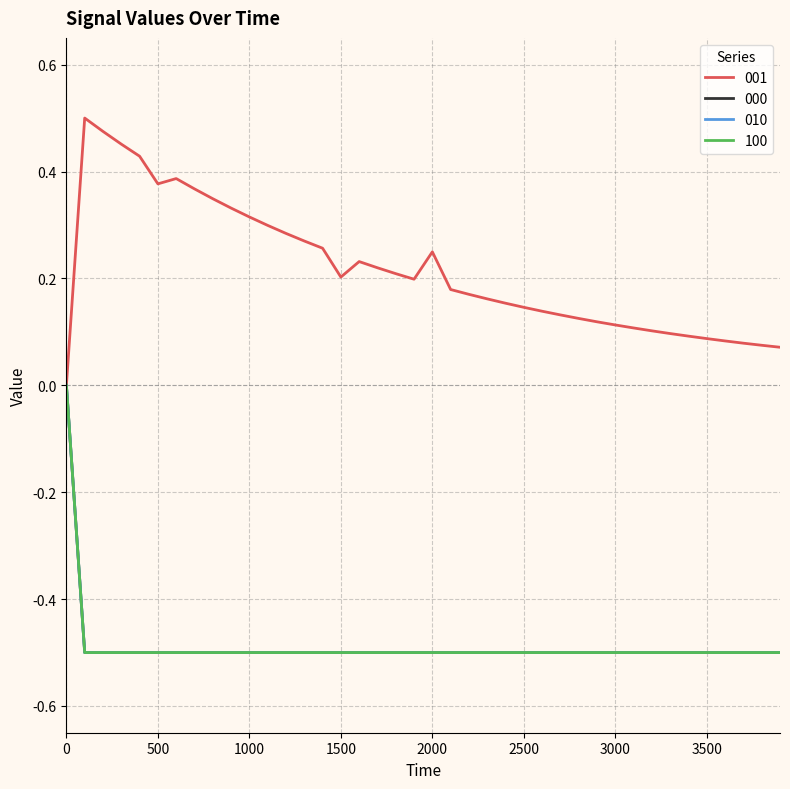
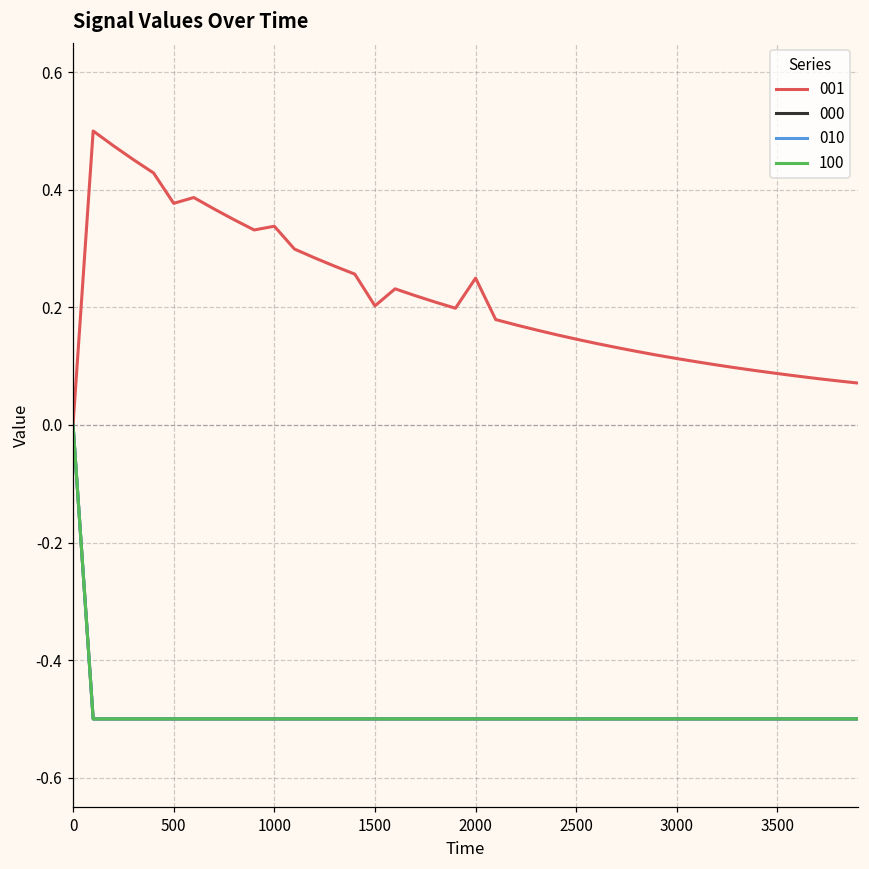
001, 1000: 0.32 -> 0.34
